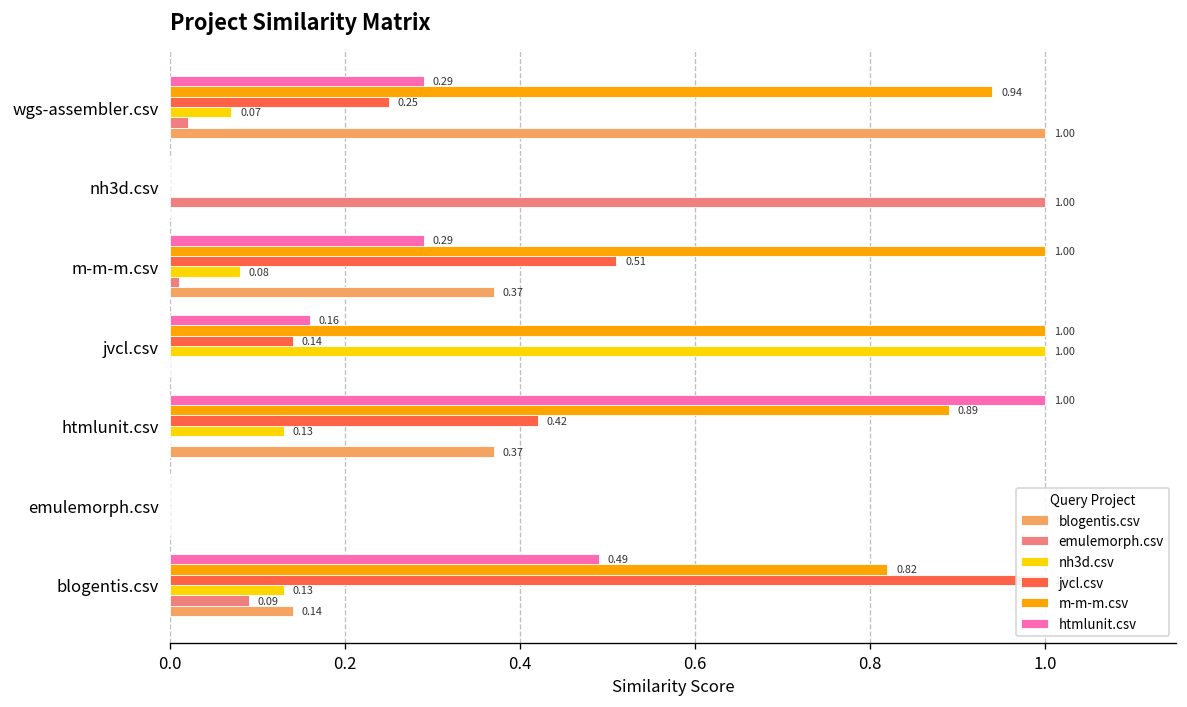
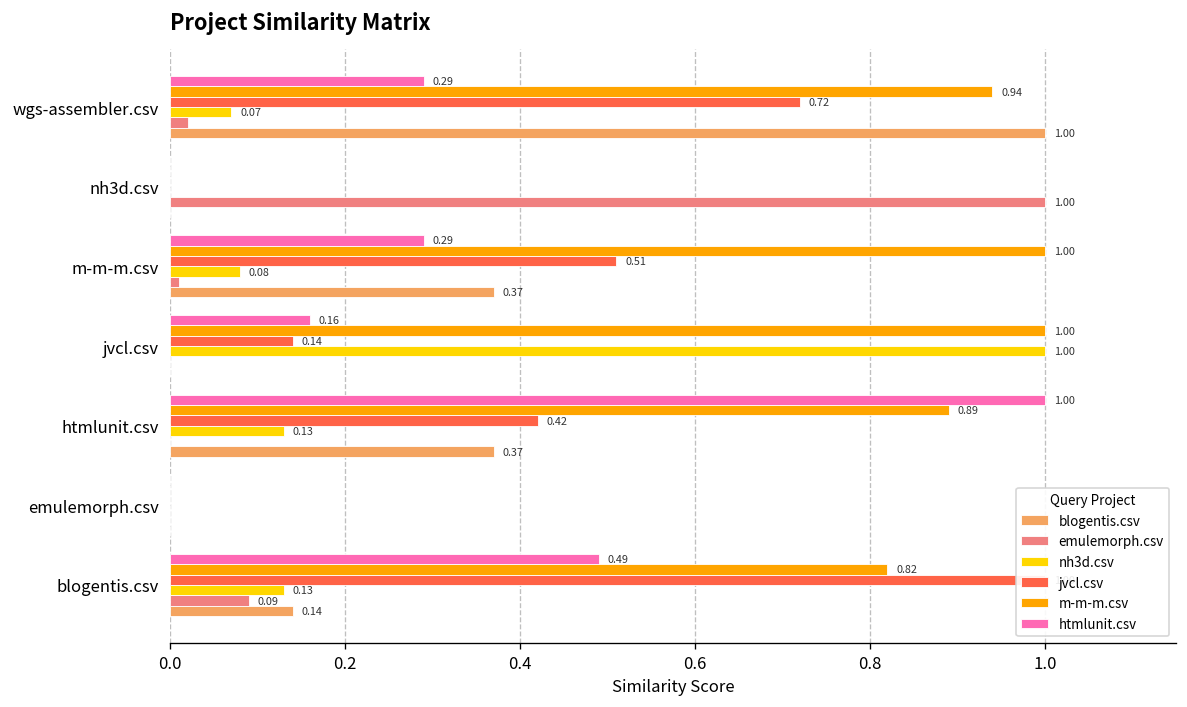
jvcl.csv, wgs-assembler.csv: 0.25 -> 0.72
